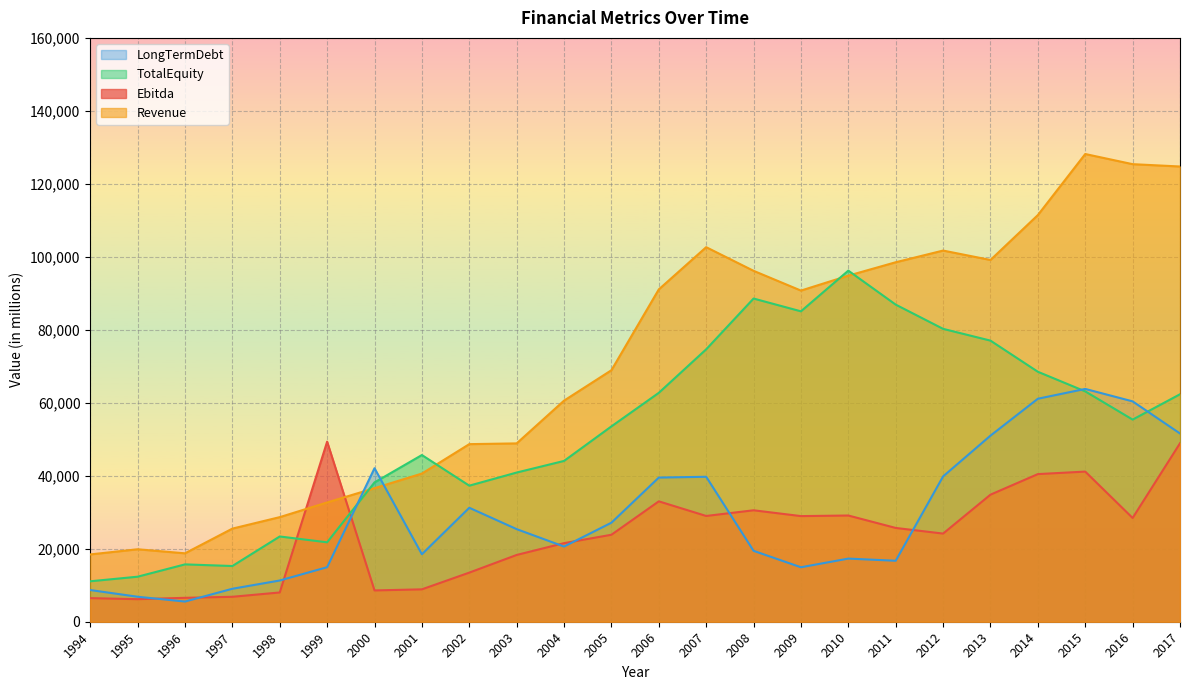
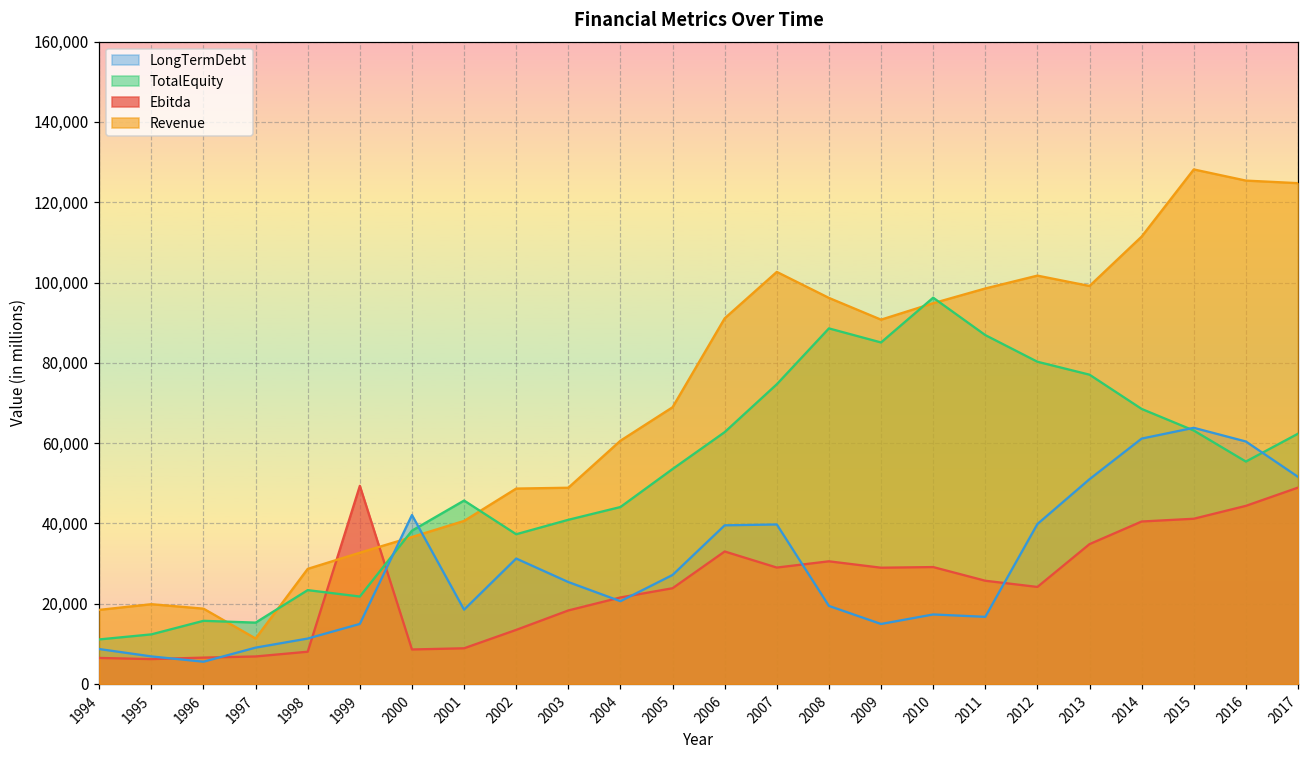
Revenue, 1997: 26,000 -> 11,000
Ebitda, 2016: 28,000 -> 44,000
